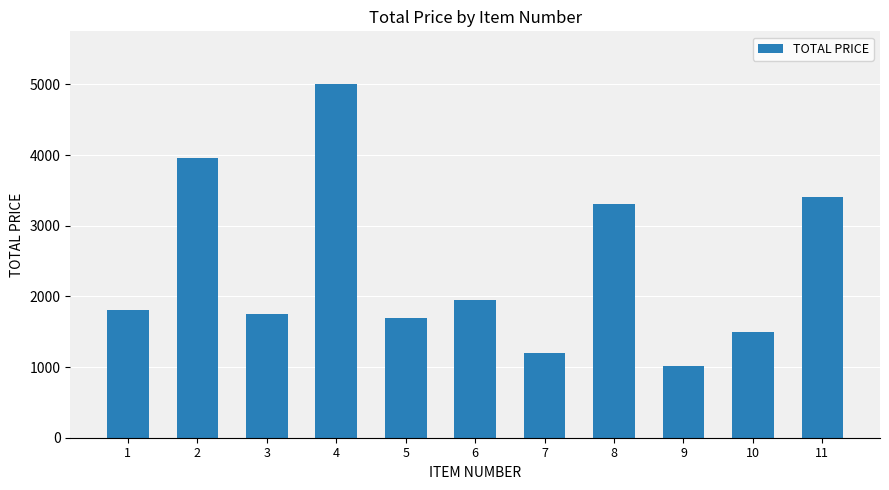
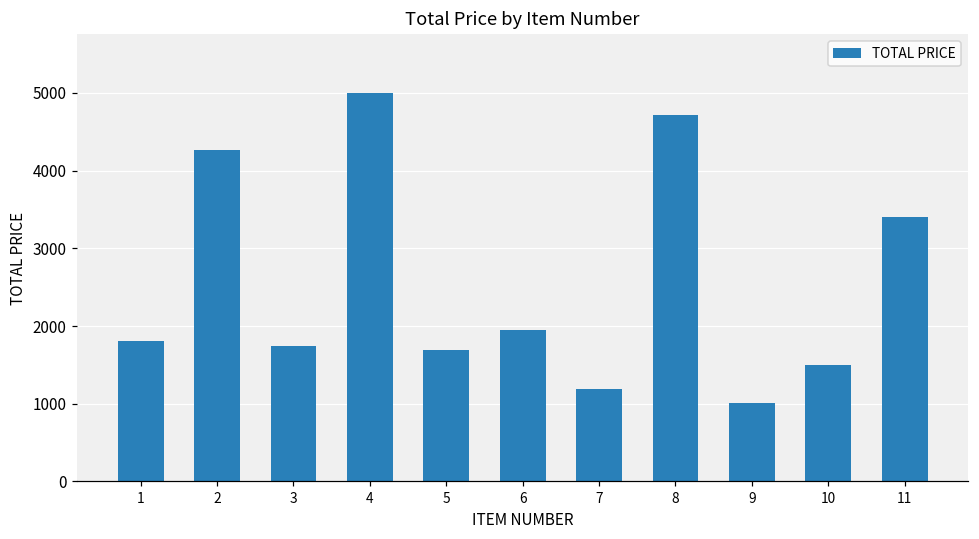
2: 4000 -> 4300
8: 3300 -> 4700
